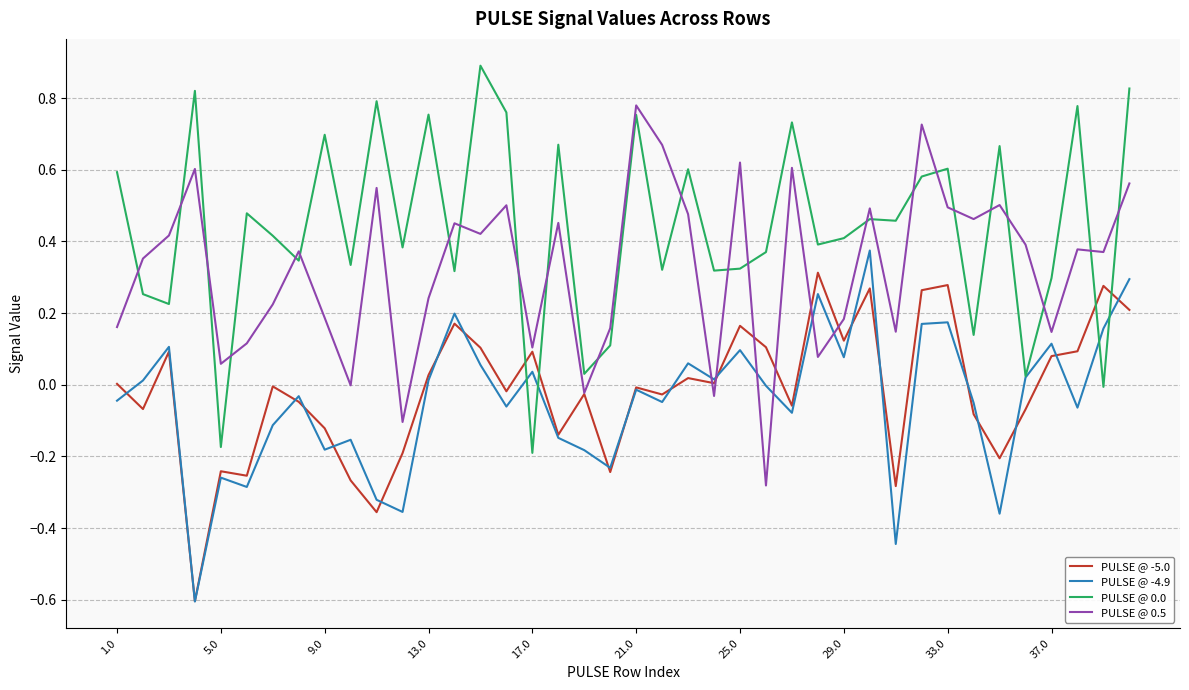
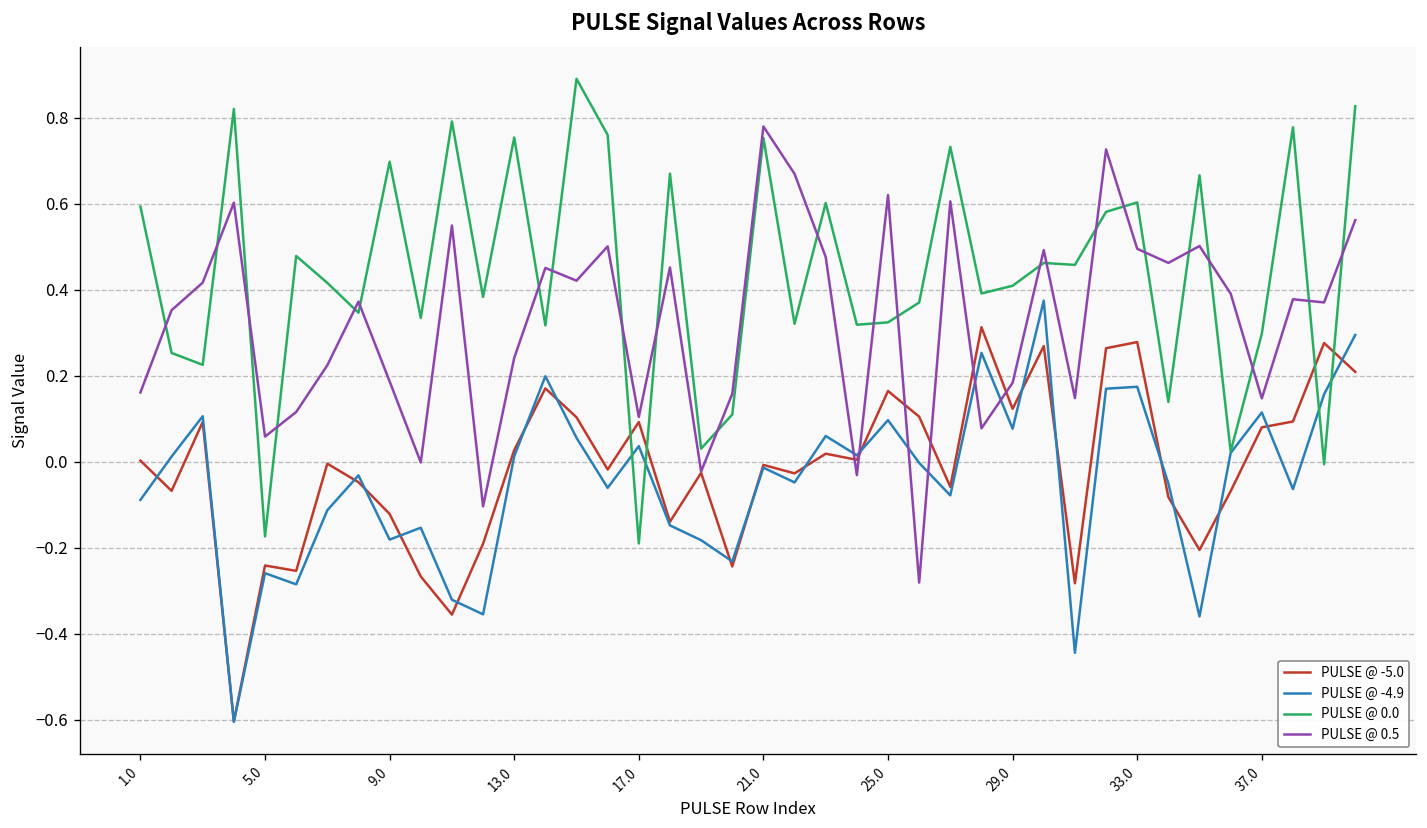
PULSE @ -4.9, 1.0: -0.04 -> -0.09
